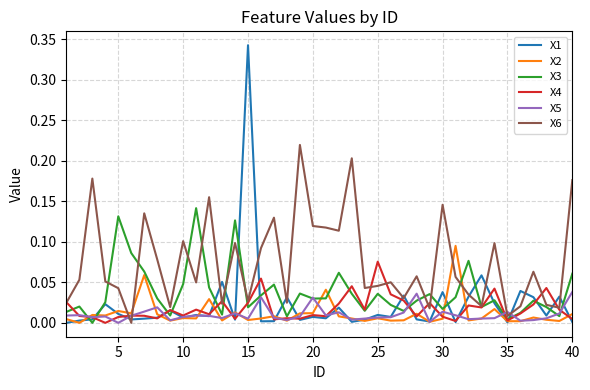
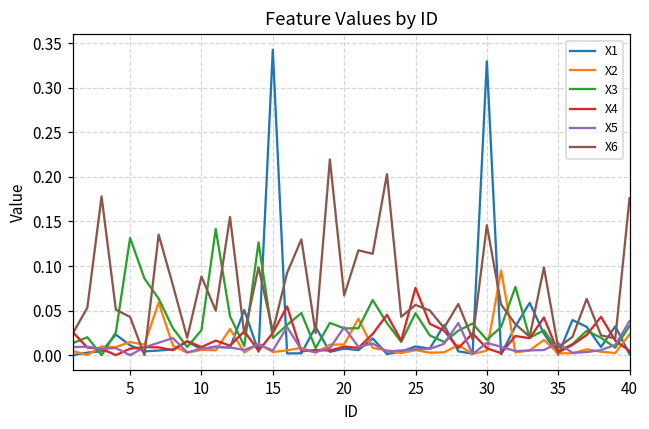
X3, 10: 0.05 -> 0.03
X6, 10: 0.10 -> 0.09
X6, 20: 0.12 -> 0.07
X3, 25: 0.04 -> 0.05
X6, 25: 0.05 -> 0.06
X1, 30: 0.04 -> 0.33
X2, 40: 0.01 -> 0.02
X3, 40: 0.06 -> 0.03
